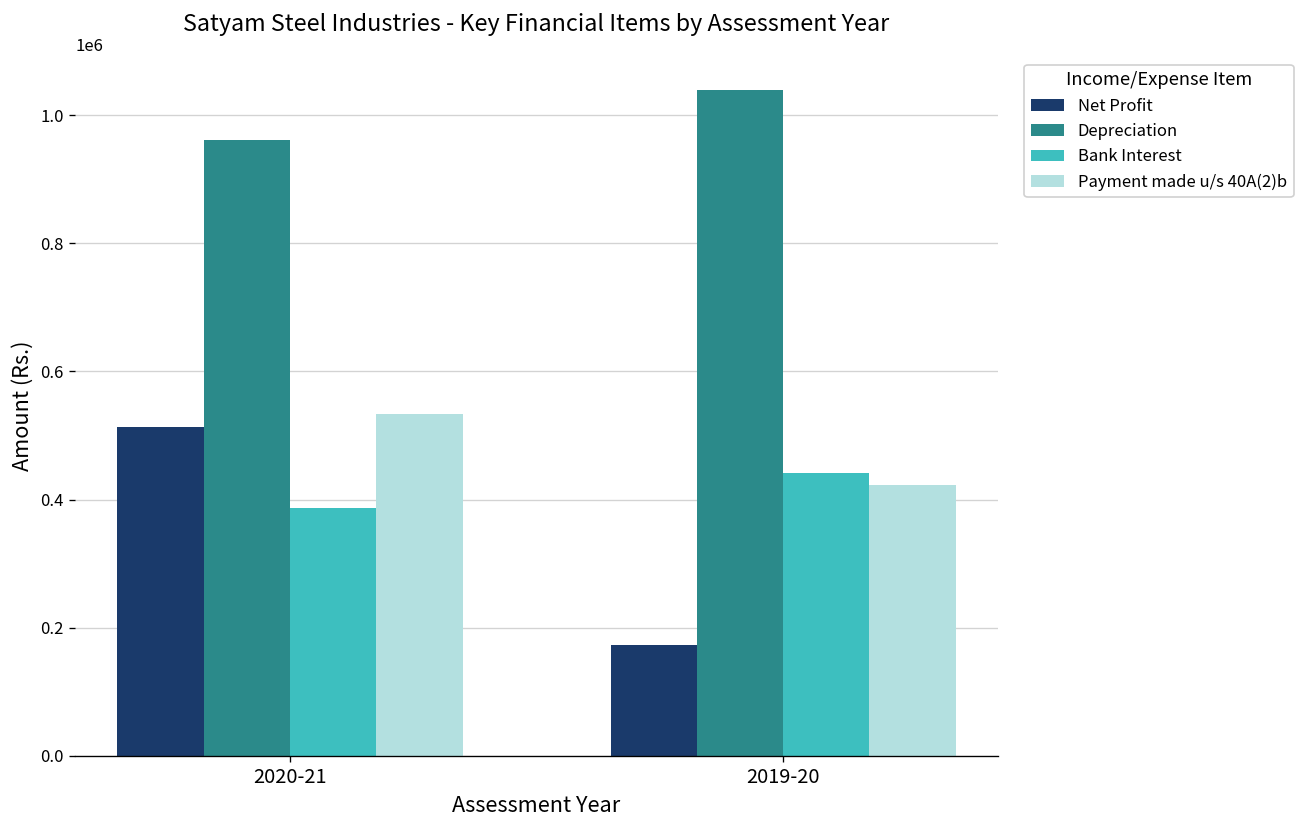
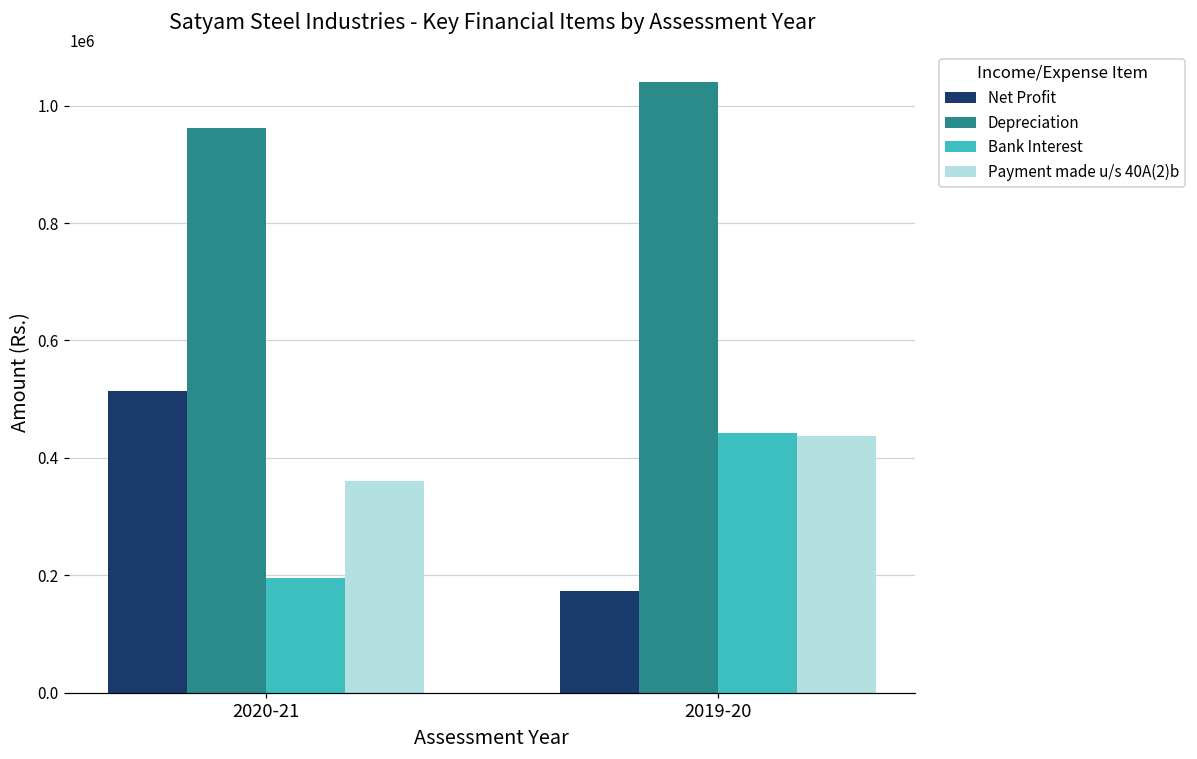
Bank Interest, 2020-21: 390000 -> 200000
Payment made u/s 40A(2)b, 2020-21: 530000 -> 360000
Payment made u/s 40A(2)b, 2019-20: 420000 -> 440000
